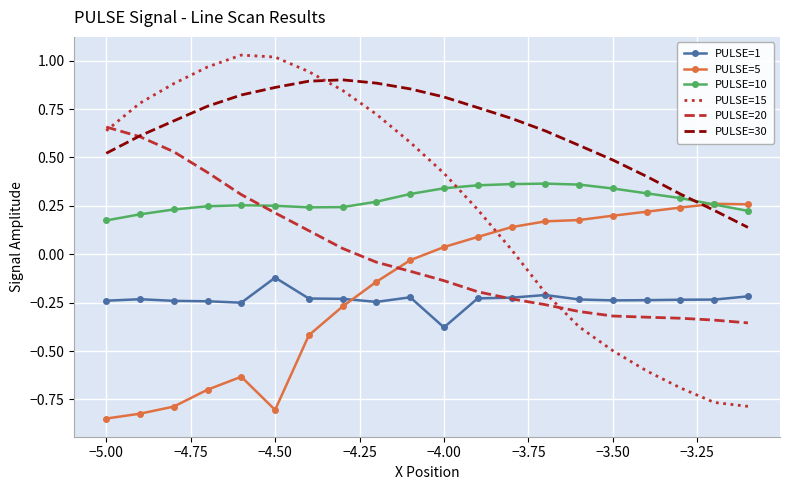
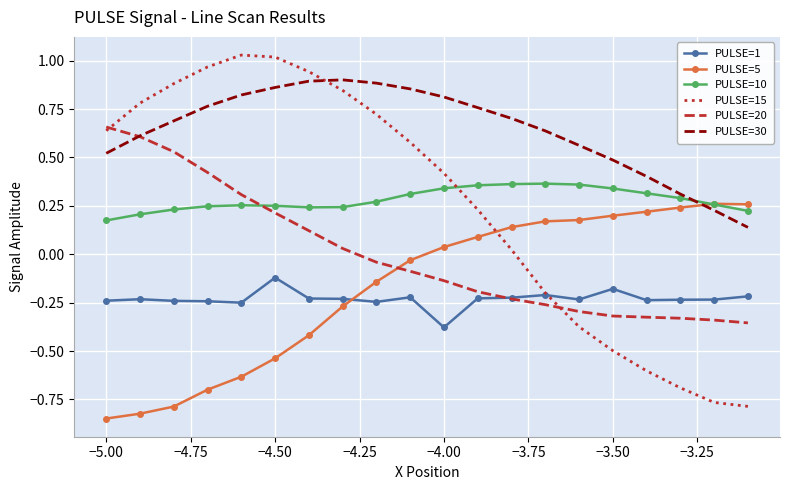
PULSE=5, −4.50: -0.80 -> -0.54
PULSE=1, −3.50: -0.24 -> -0.18
